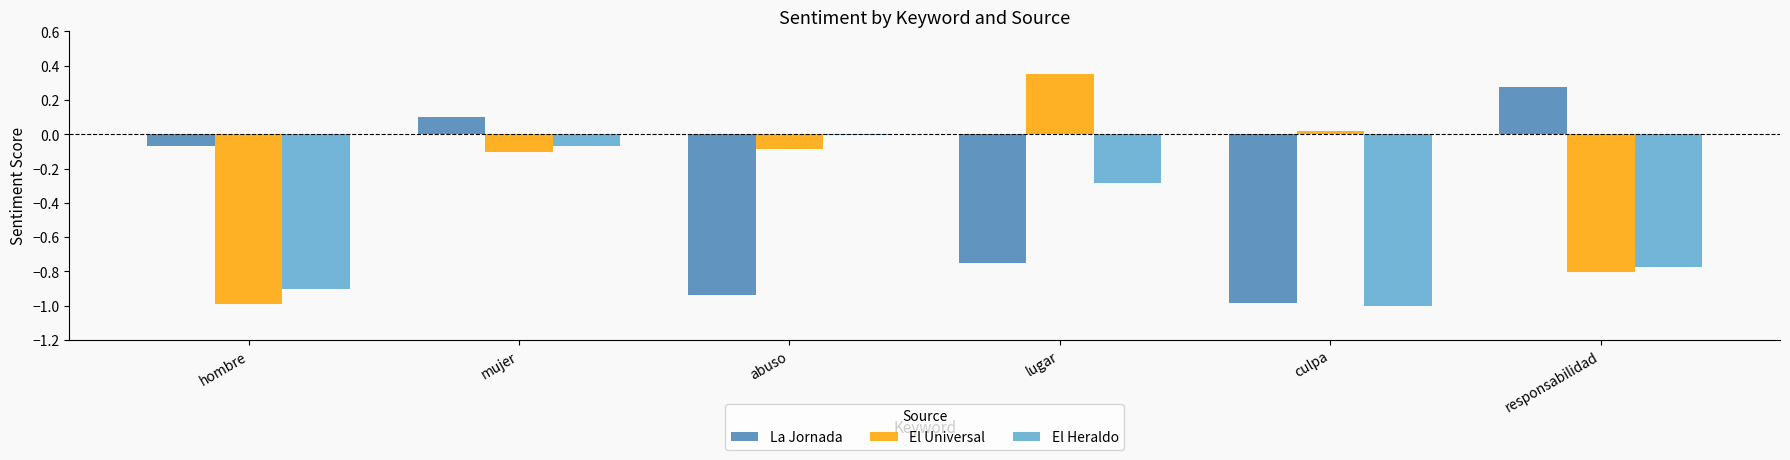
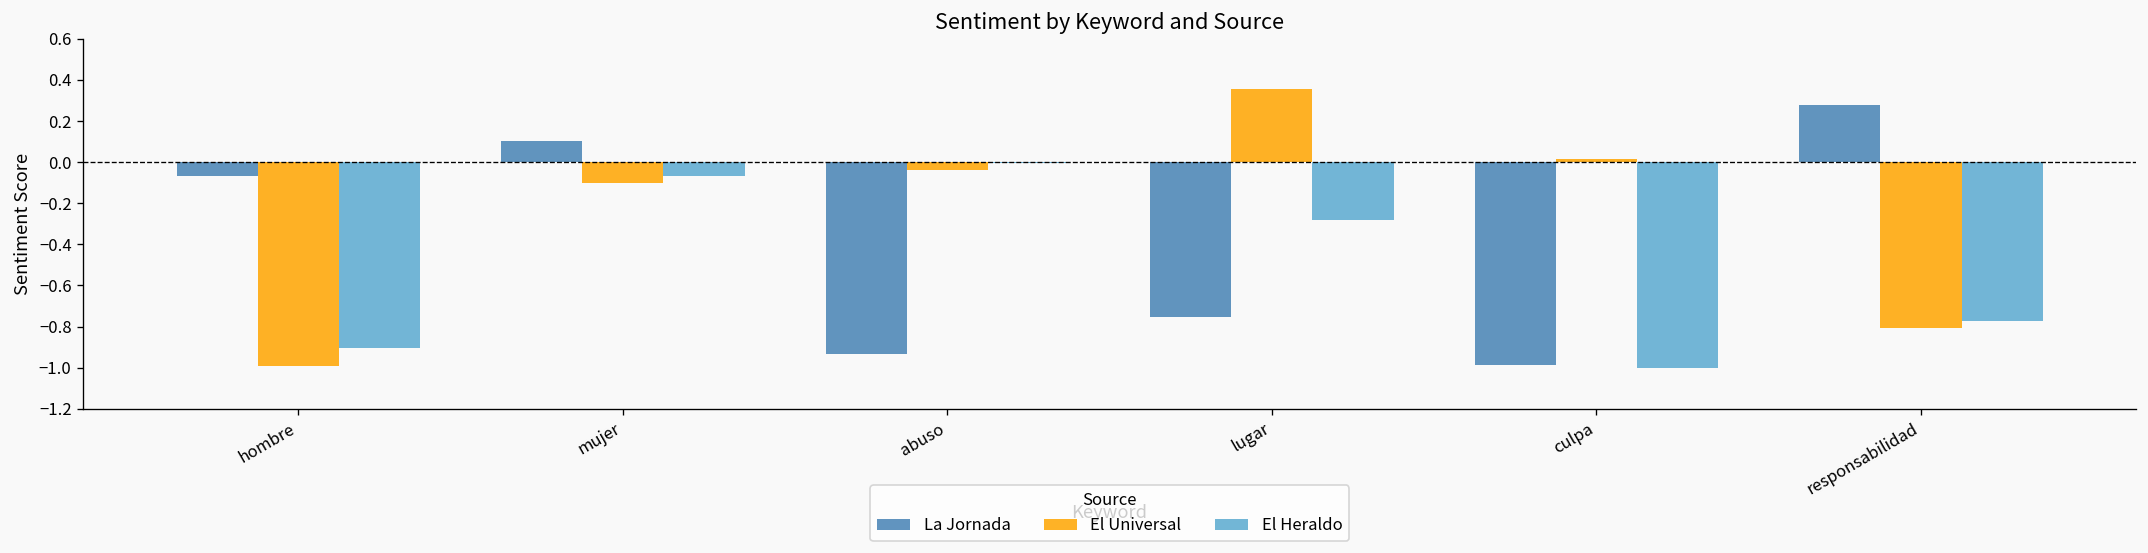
El Universal, abuso: -0.09 -> -0.04
